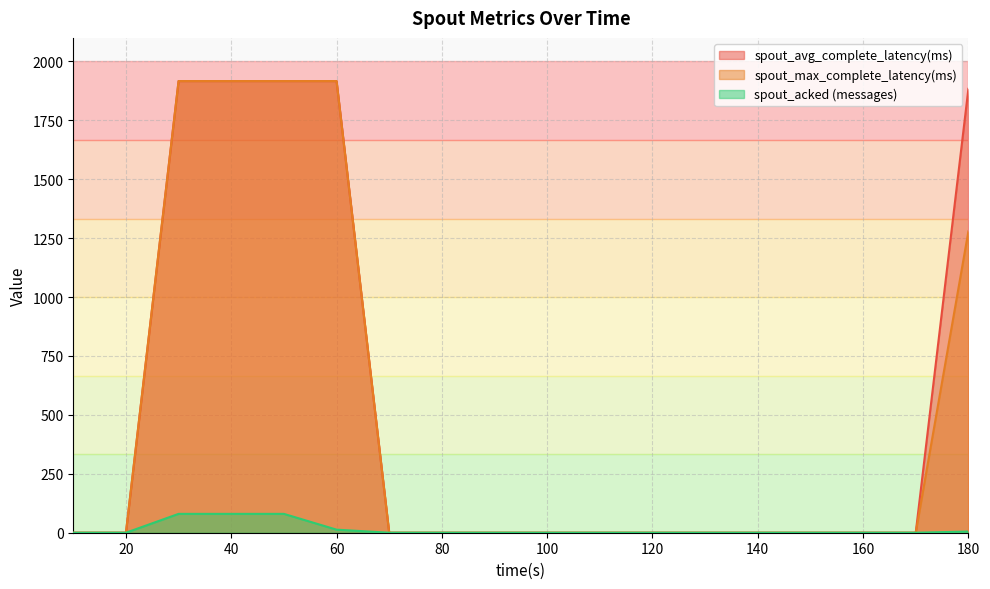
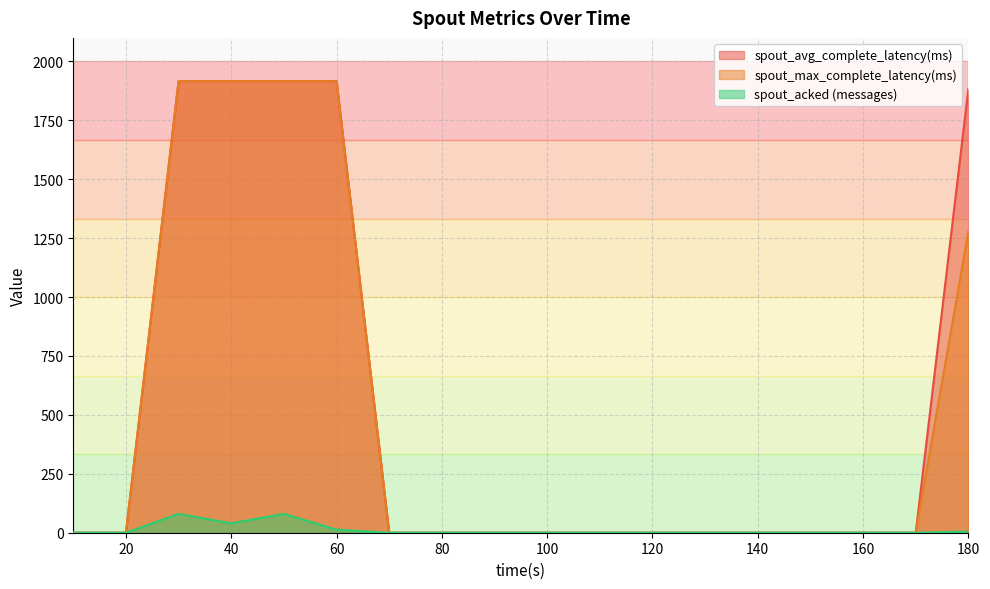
spout_acked (messages), 40: 80 -> 40
